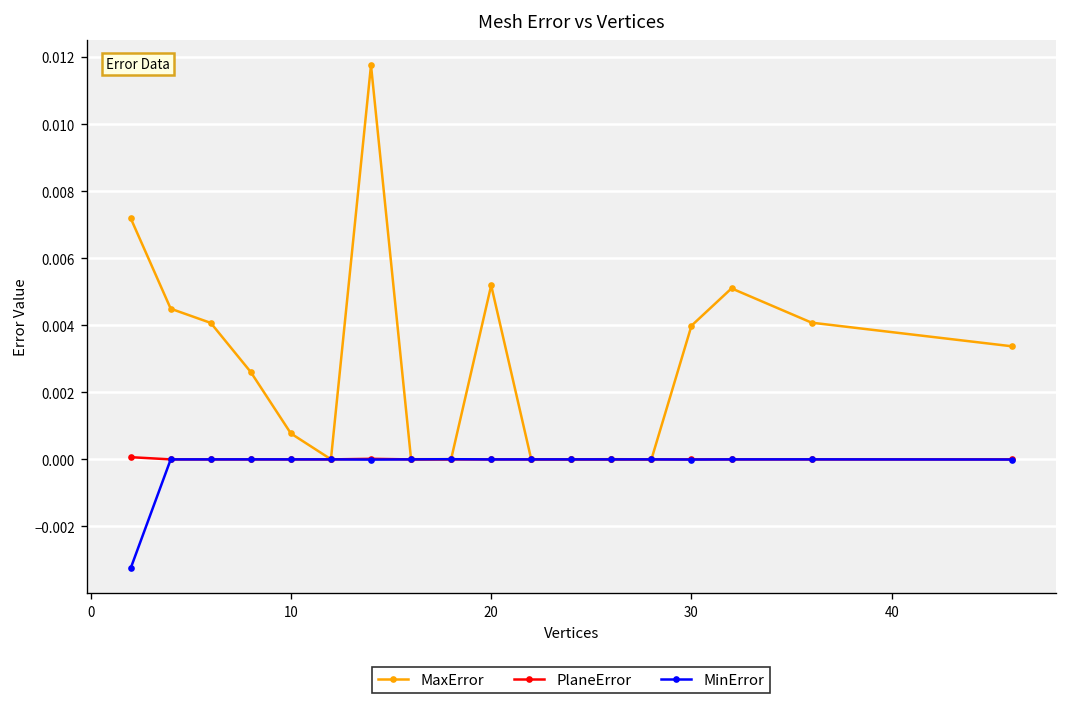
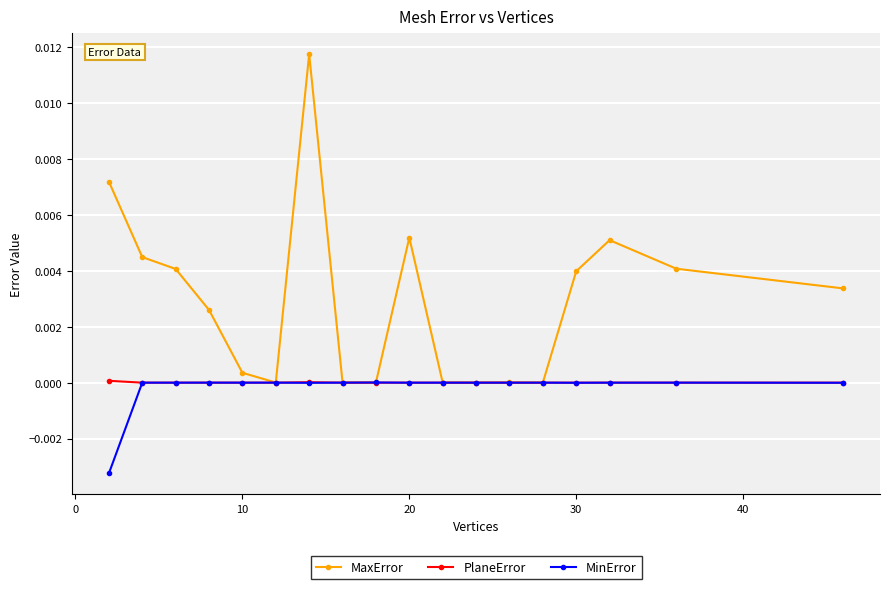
MaxError, 10: 0.0008 -> 0.0004
